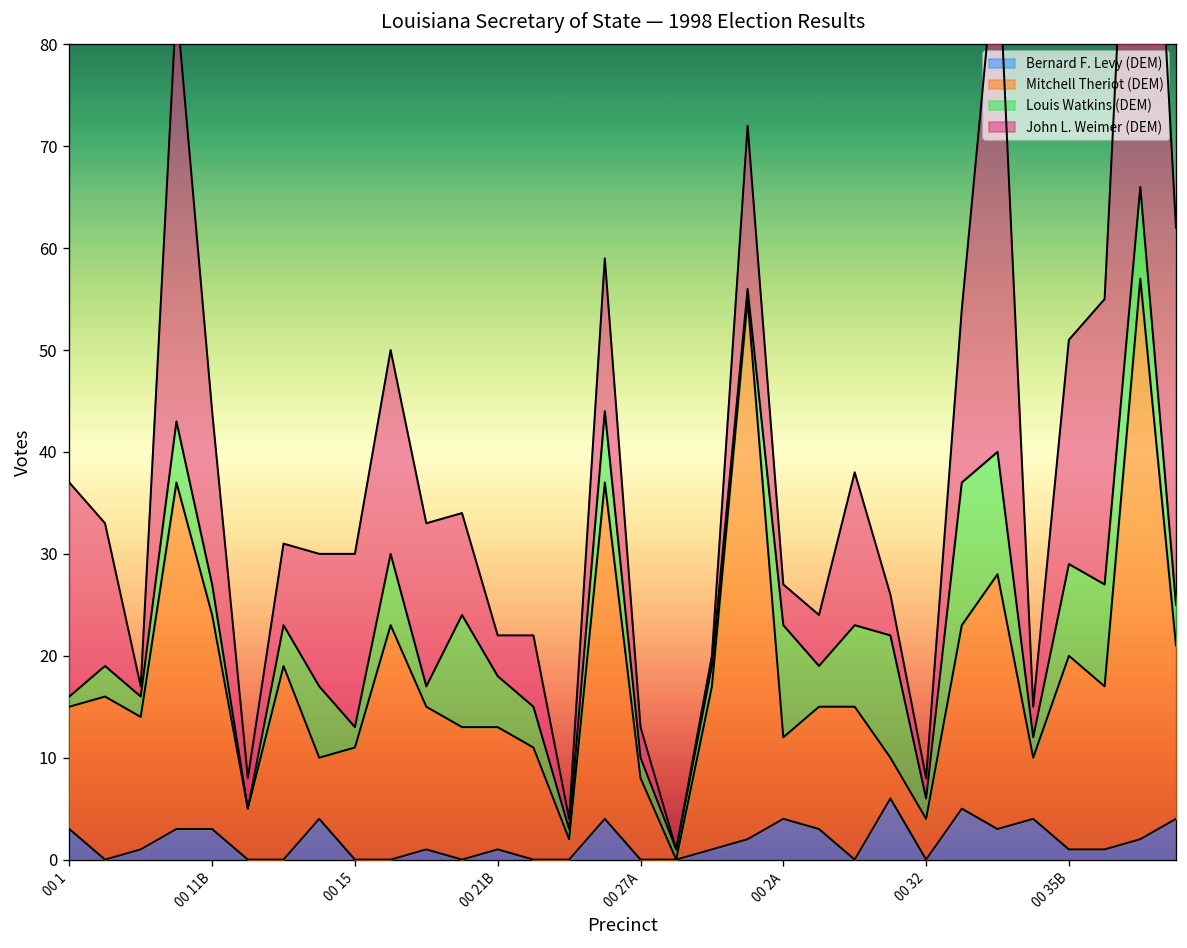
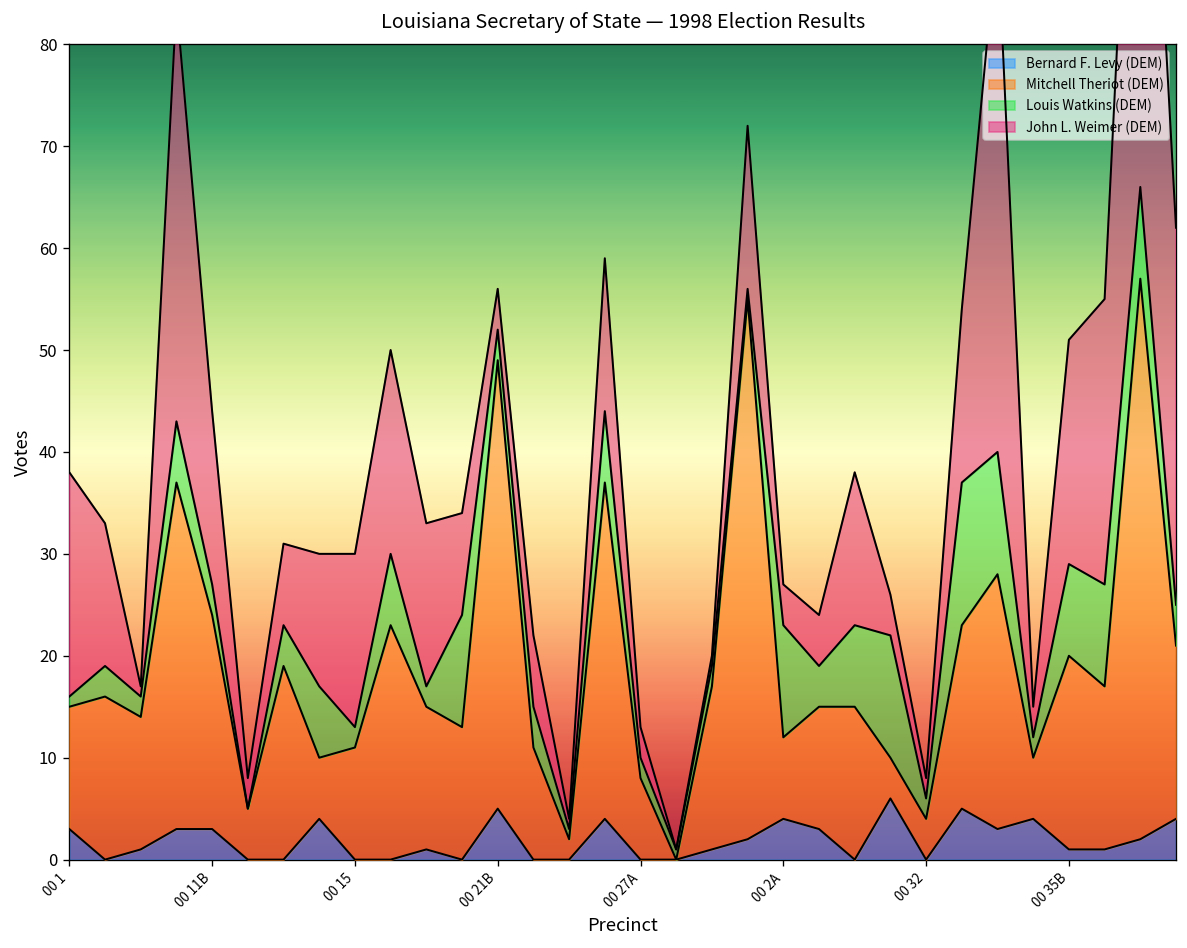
John L. Weimer (DEM), 00 1: 21 -> 22
Bernard F. Levy (DEM), 00 21B: 1 -> 5
Mitchell Theriot (DEM), 00 21B: 12 -> 44
Louis Watkins (DEM), 00 21B: 5 -> 3
